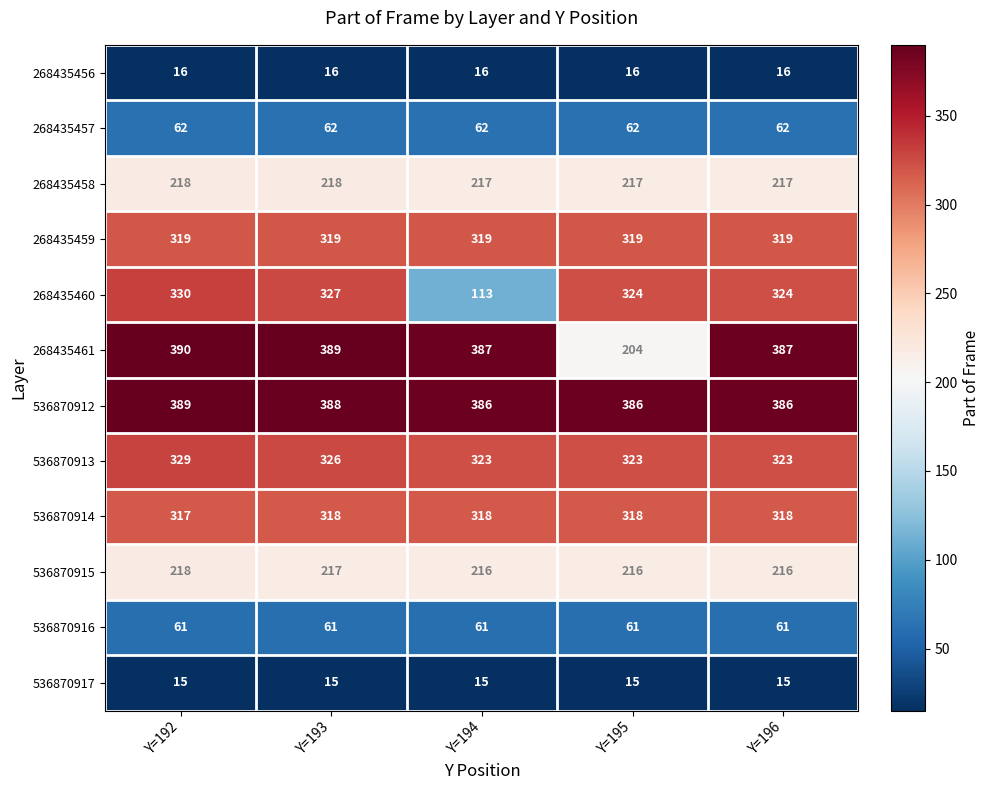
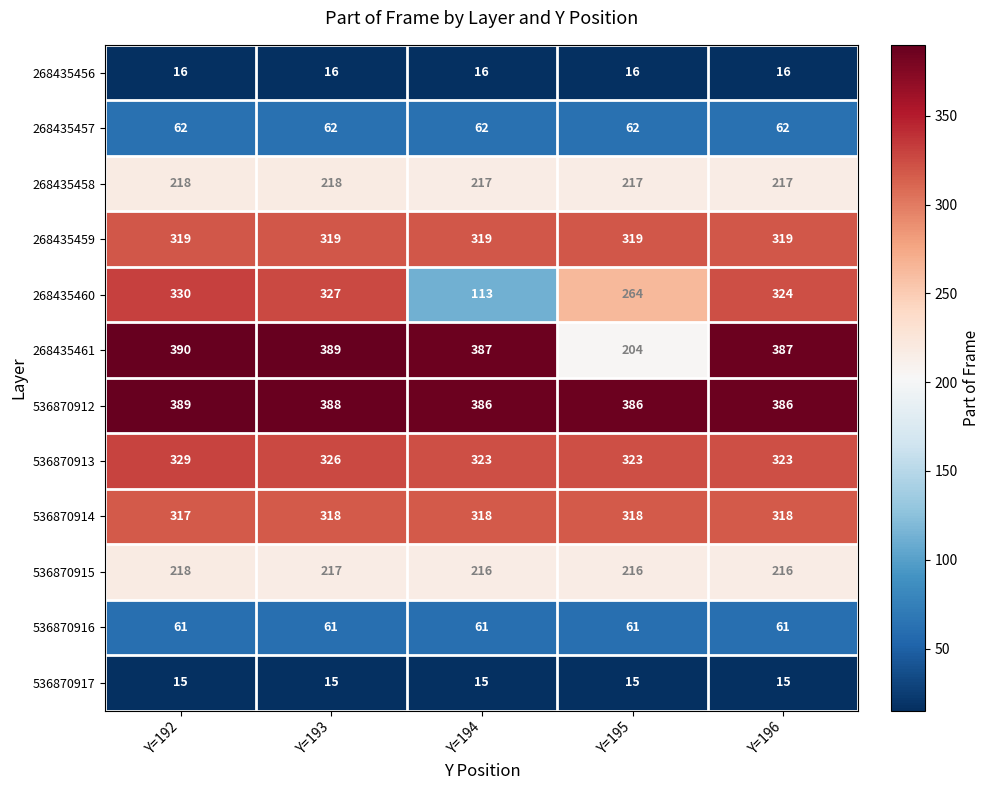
268435460, Y=195: 324 -> 264
